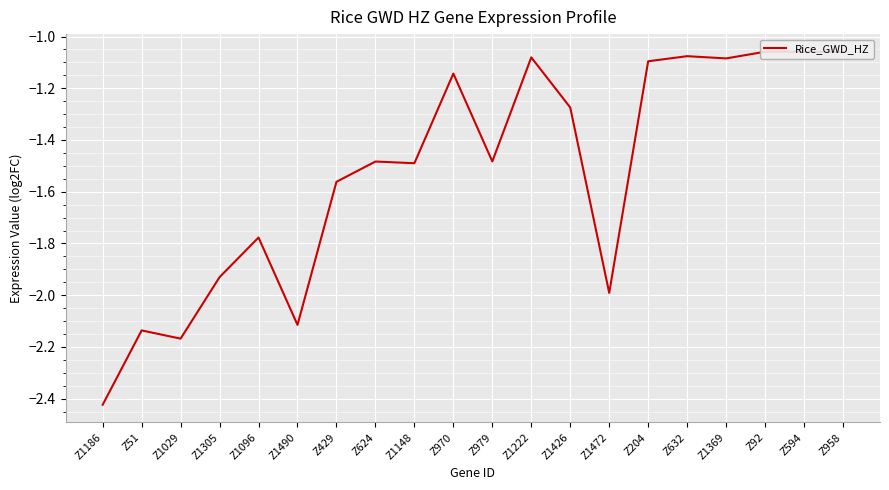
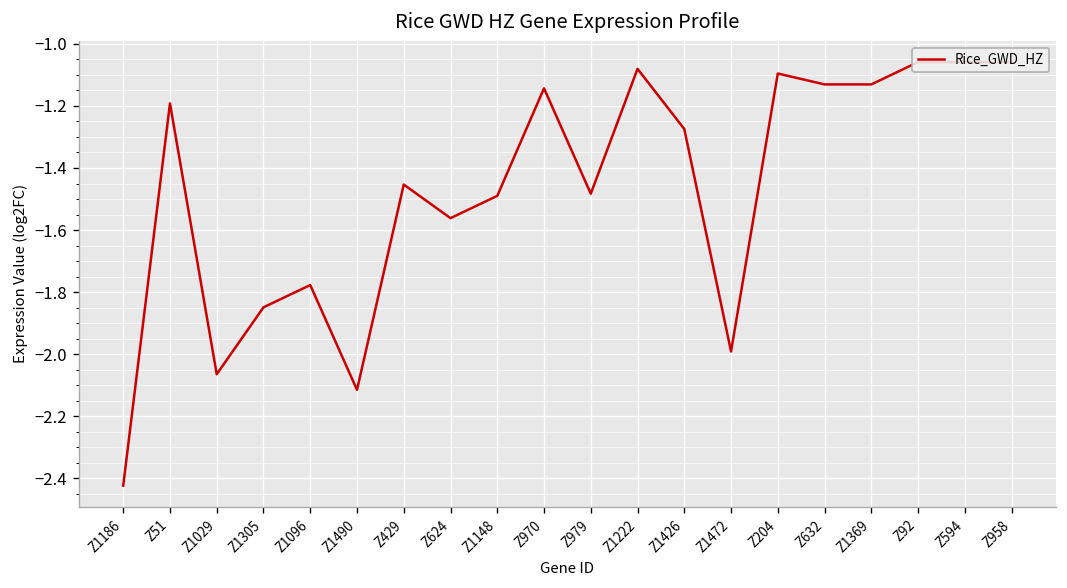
Z51: -2.14 -> -1.19
Z1029: -2.17 -> -2.06
Z1305: -1.93 -> -1.85
Z429: -1.56 -> -1.45
Z624: -1.48 -> -1.56
Z632: -1.08 -> -1.13
Z1369: -1.08 -> -1.13
